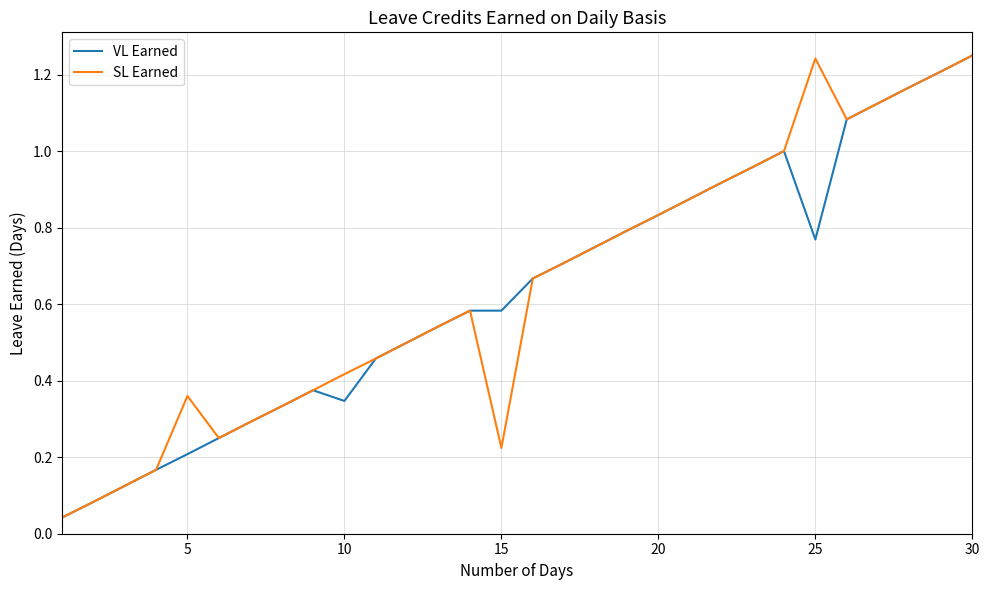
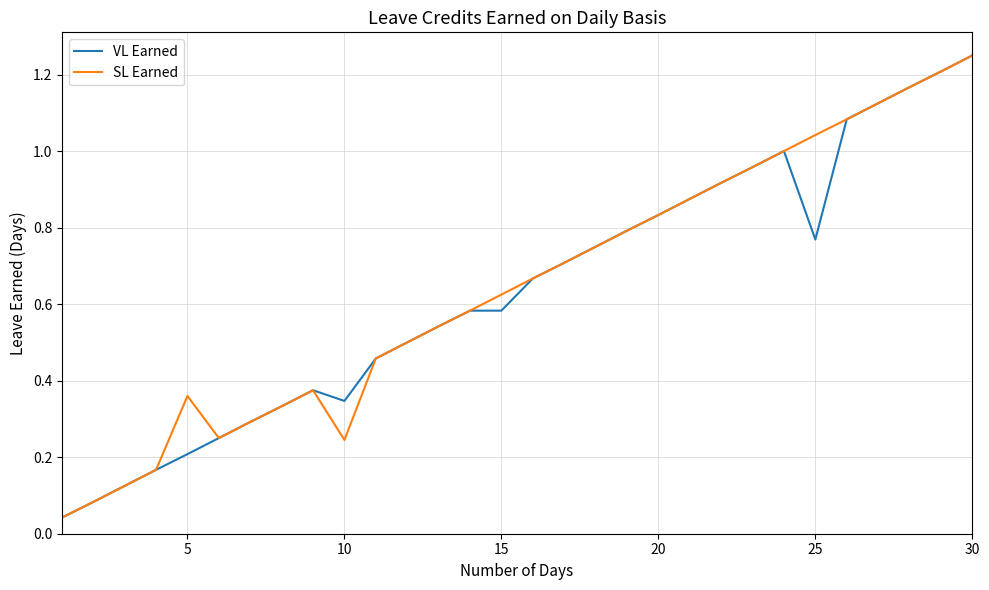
SL Earned, 10: 0.42 -> 0.25
SL Earned, 15: 0.22 -> 0.63
SL Earned, 25: 1.24 -> 1.04
